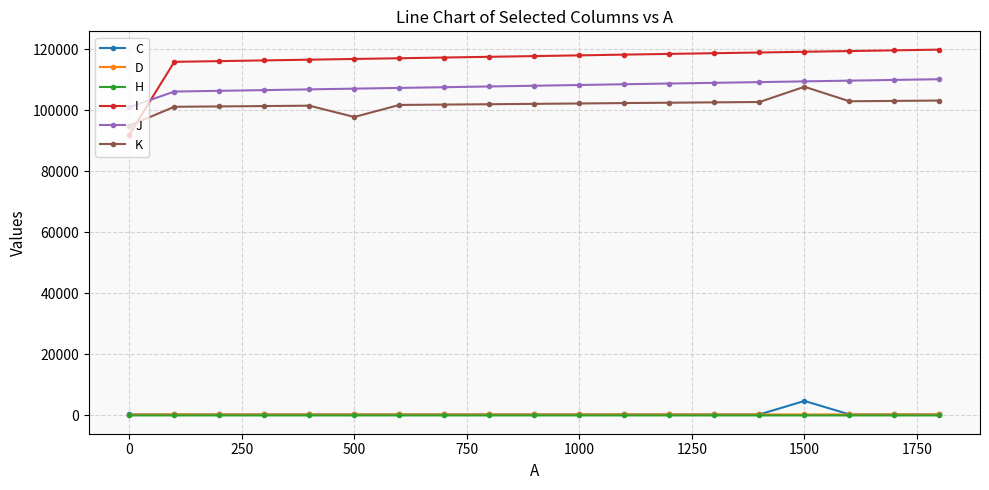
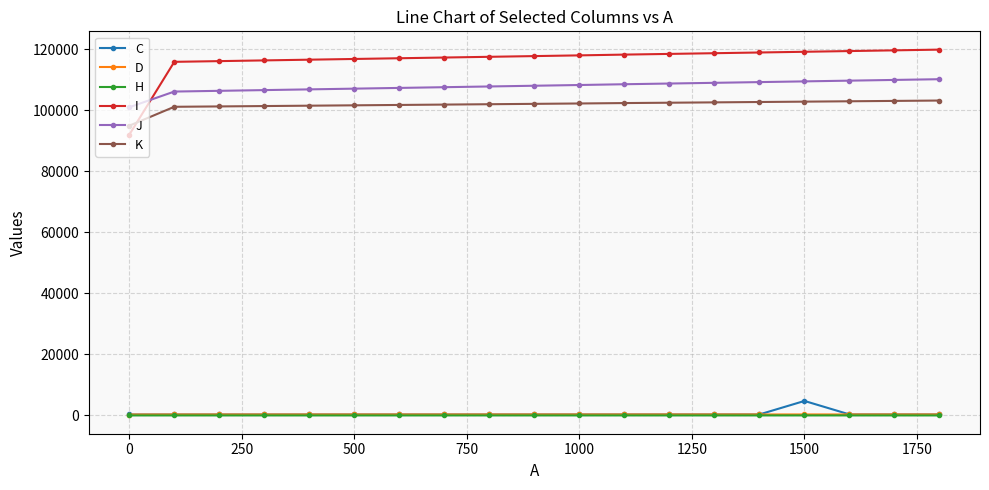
K, 500: 98000 -> 102000
K, 1500: 108000 -> 103000
